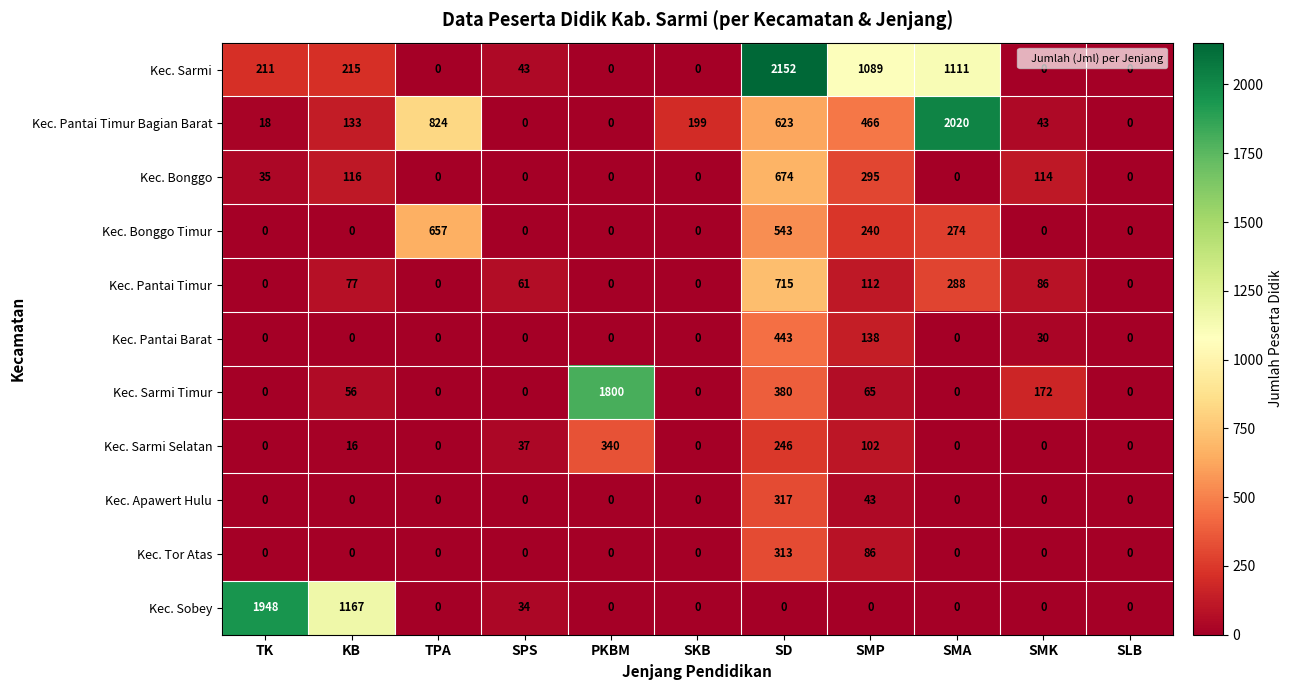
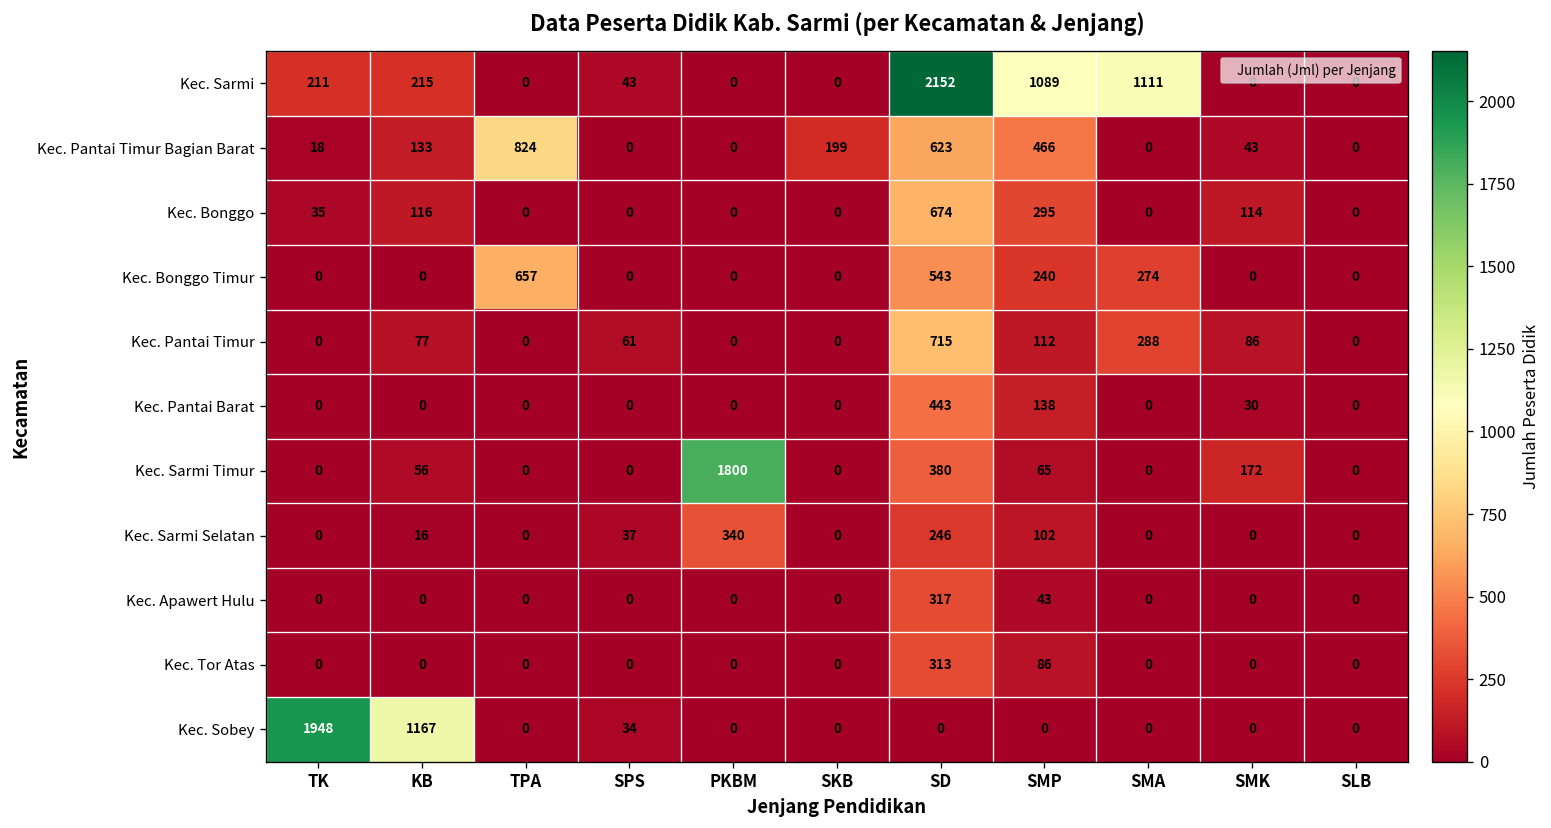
Kec. Pantai Timur Bagian Barat, SMA: 2020 -> 0
